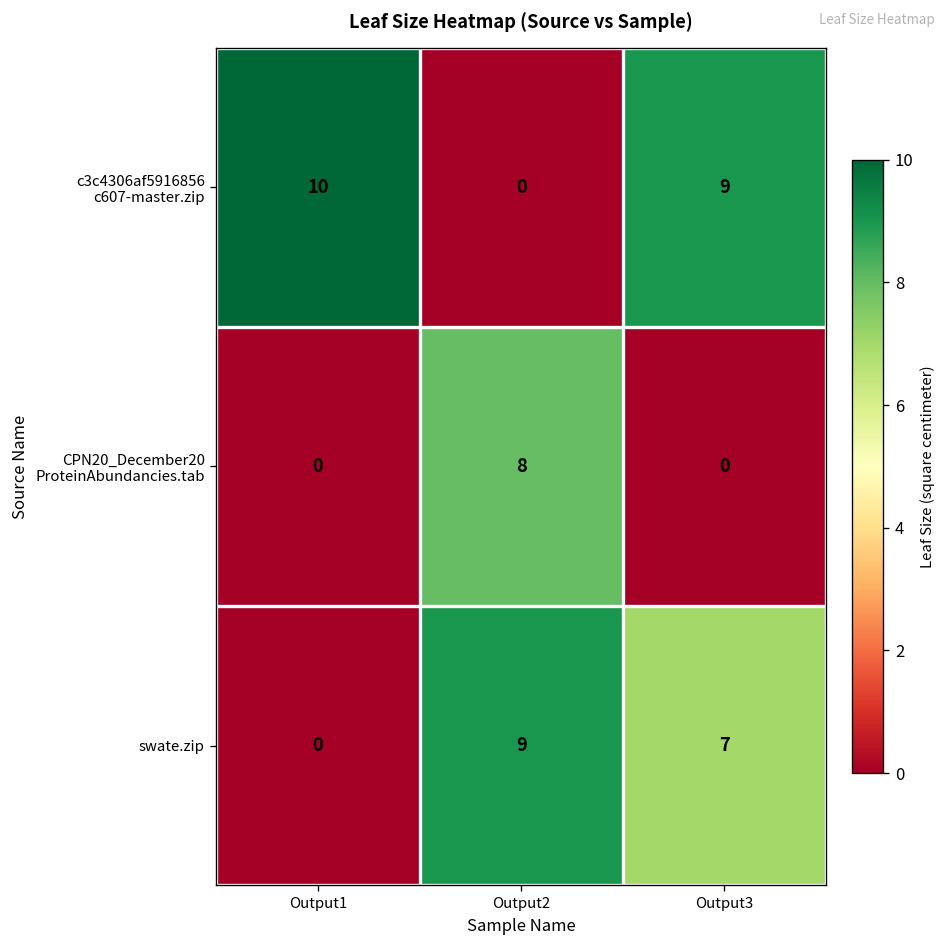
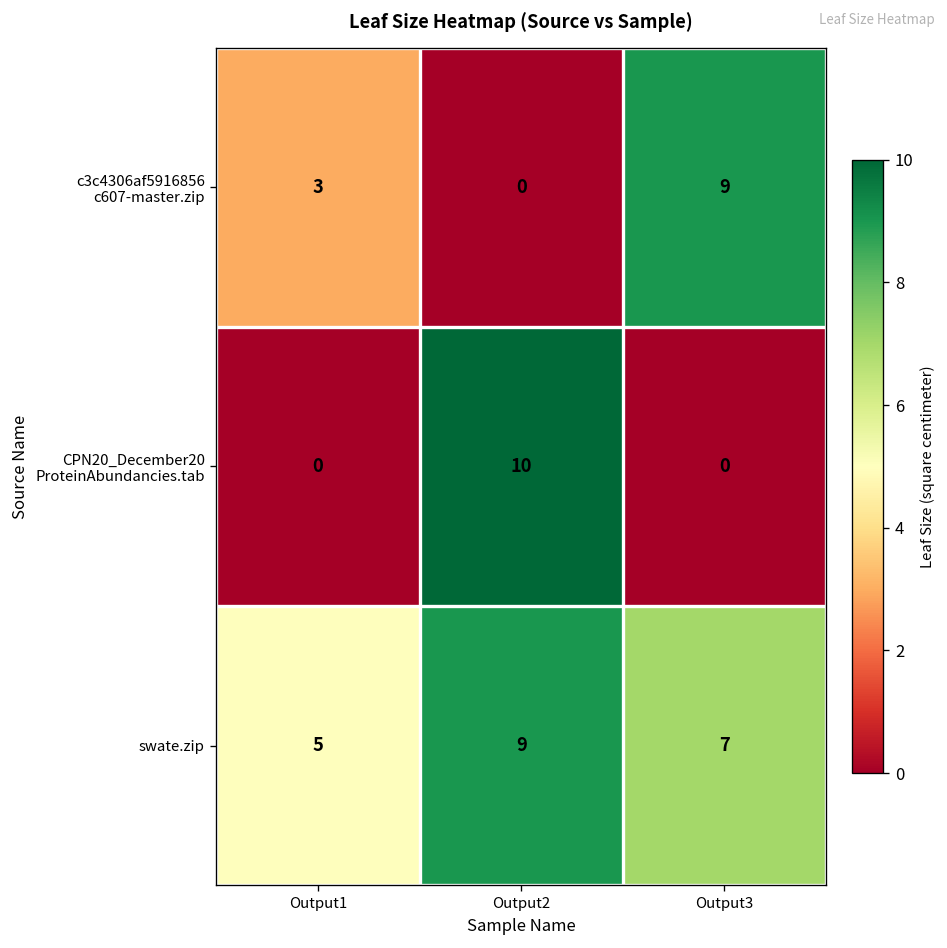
c3c4306af5916856 c607-master.zip, Output1: 10 -> 3
CPN20_December20 ProteinAbundancies.tab, Output2: 8 -> 10
swate.zip, Output1: 0 -> 5
